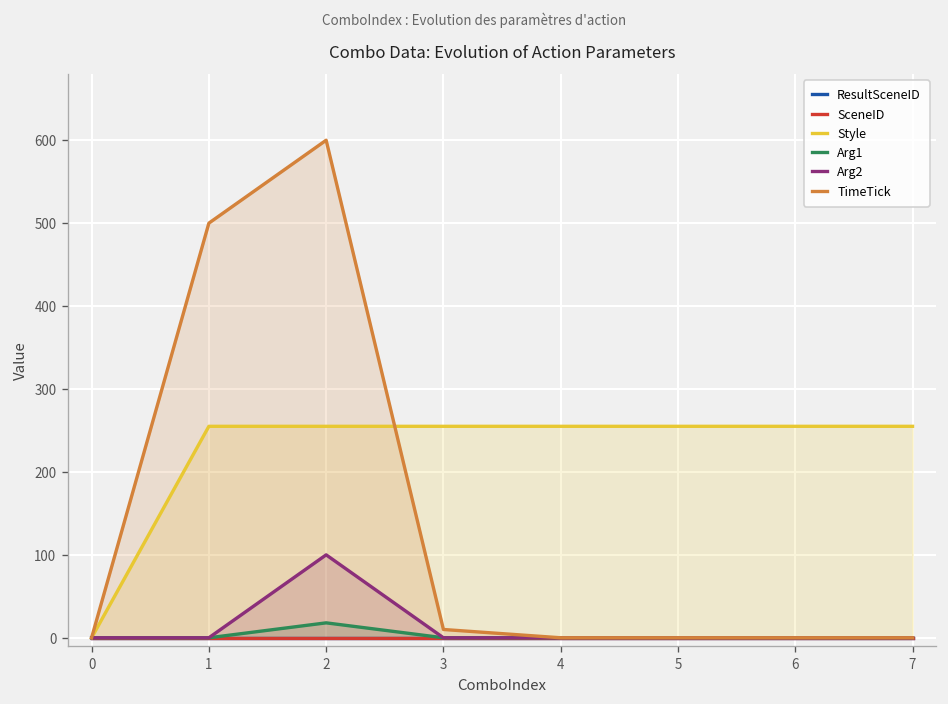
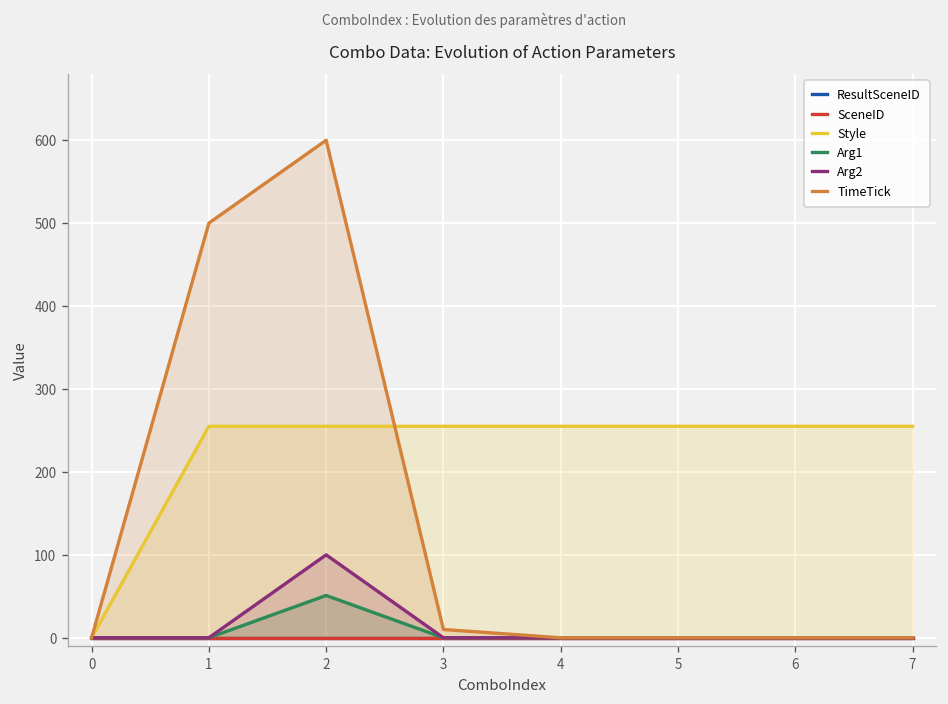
Arg1, 2: 20 -> 50
